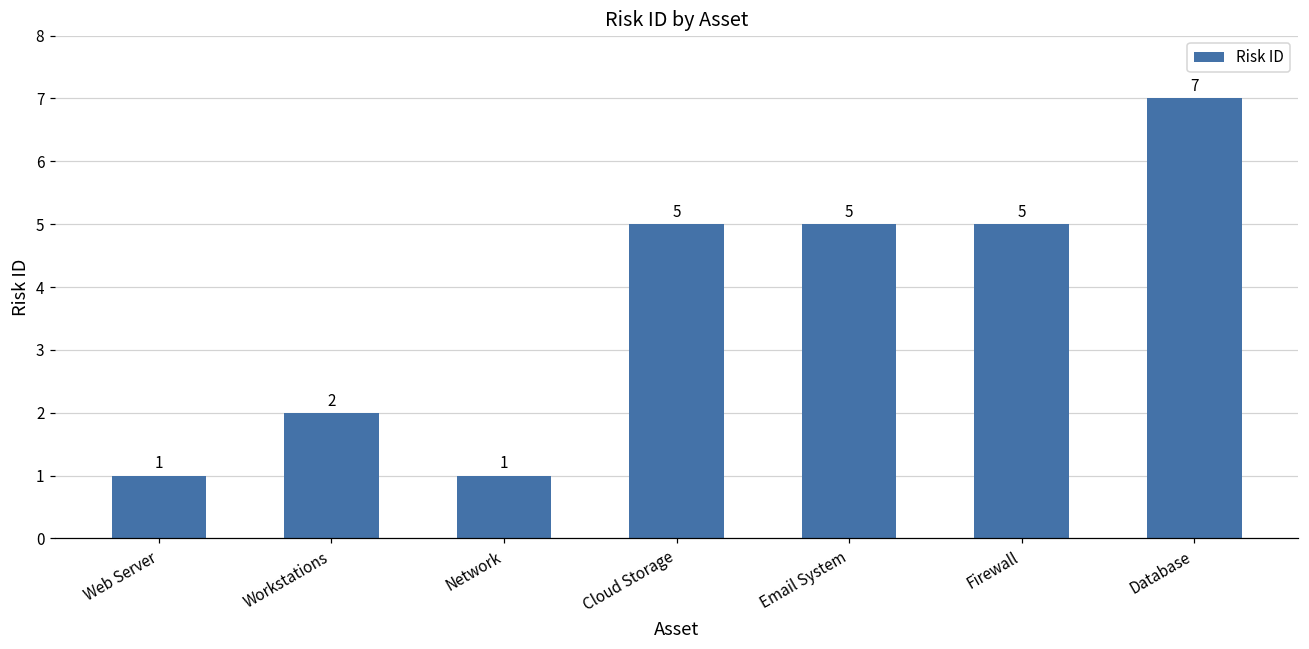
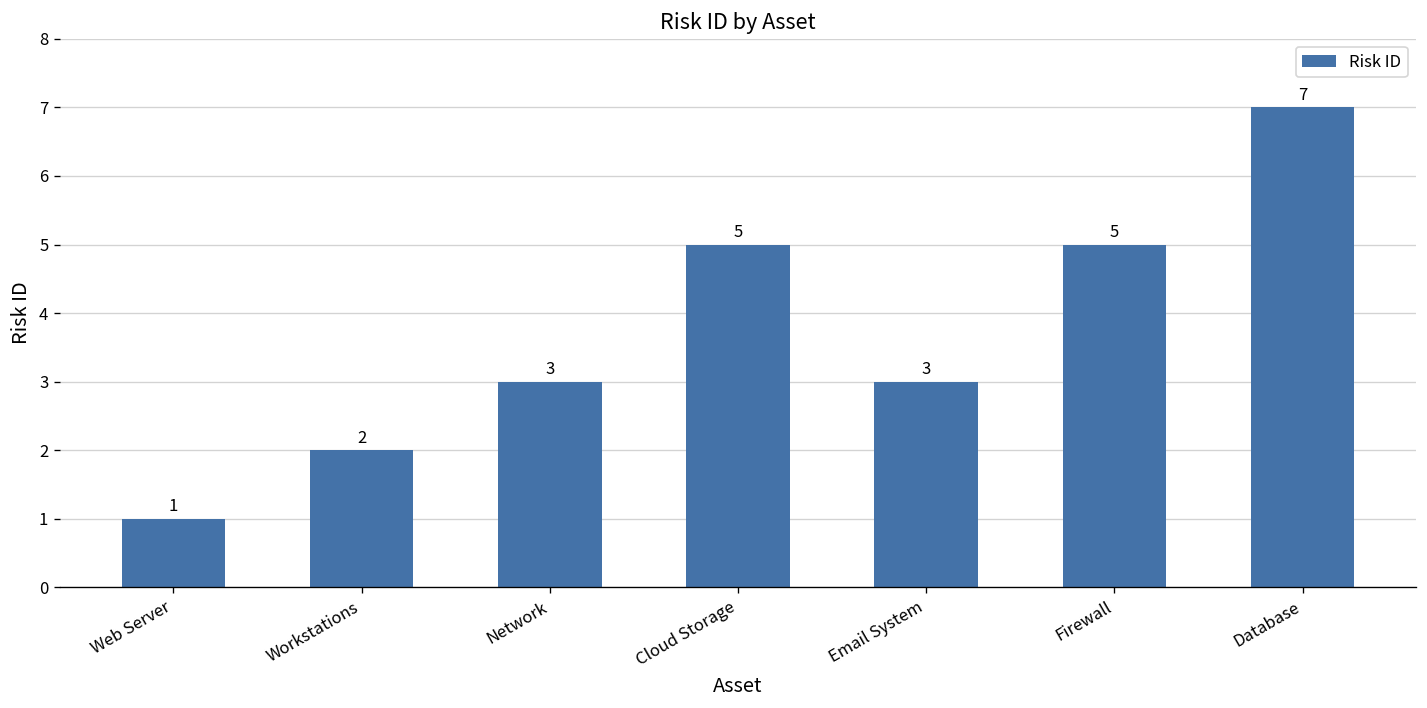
Network: 1 -> 3
Email System: 5 -> 3
